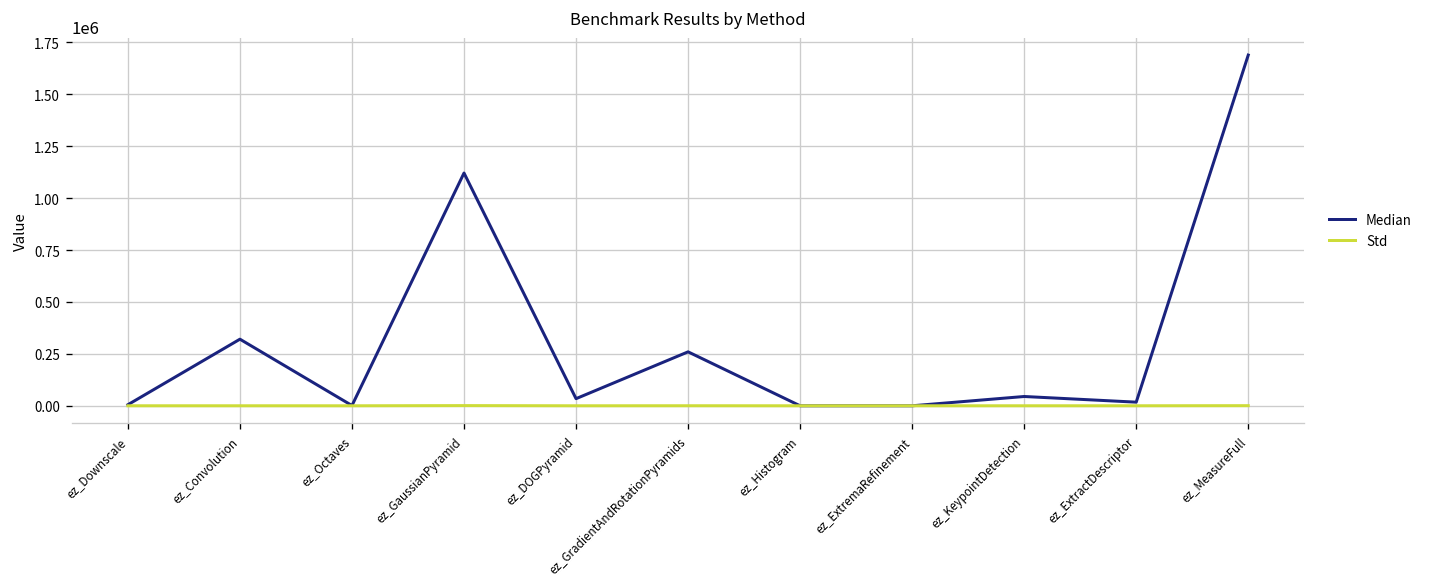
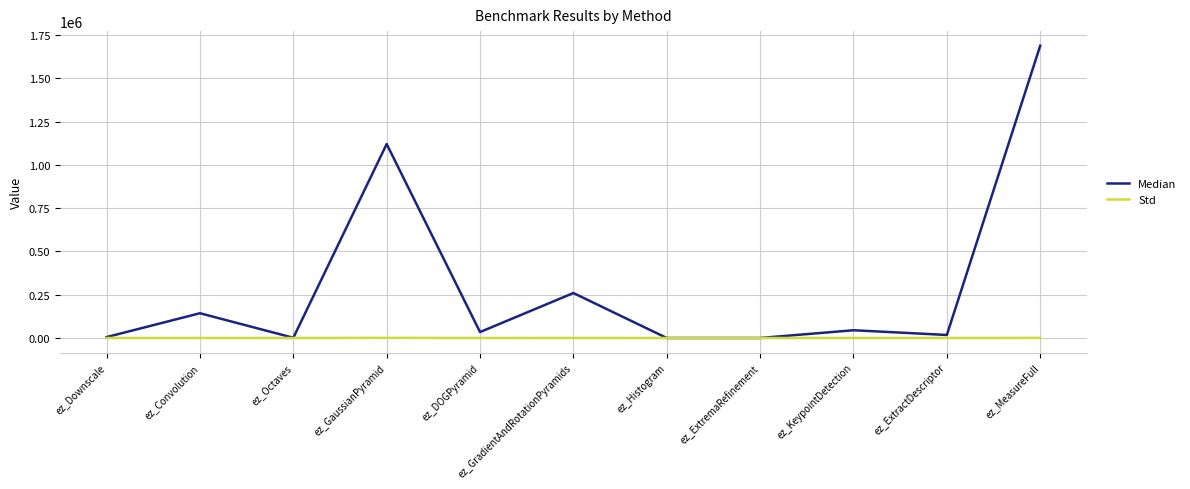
Median, ez_Convolution: 320000 -> 140000
